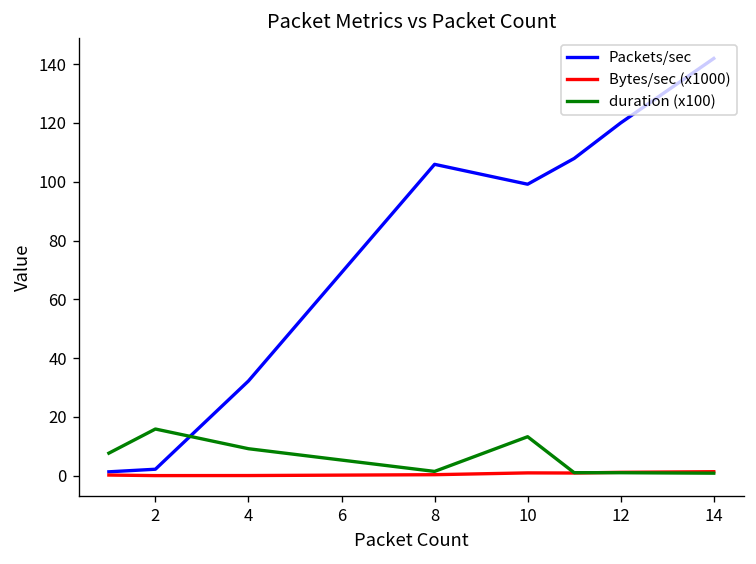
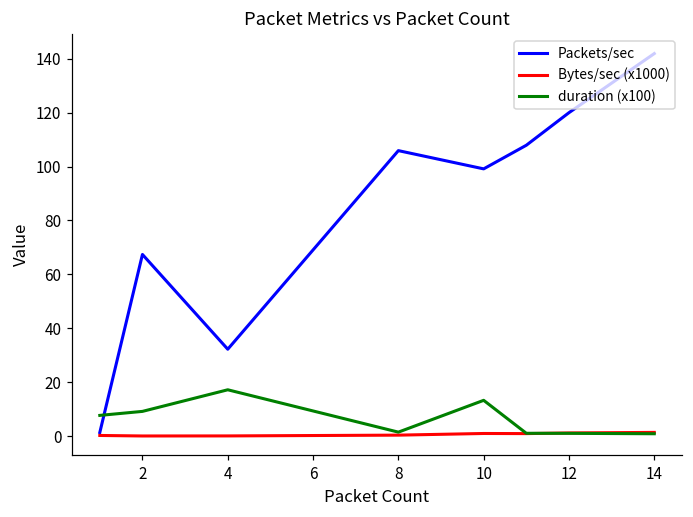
Packets/sec, 2: 2 -> 67
duration (x100), 2: 16 -> 9
duration (x100), 4: 9 -> 17
